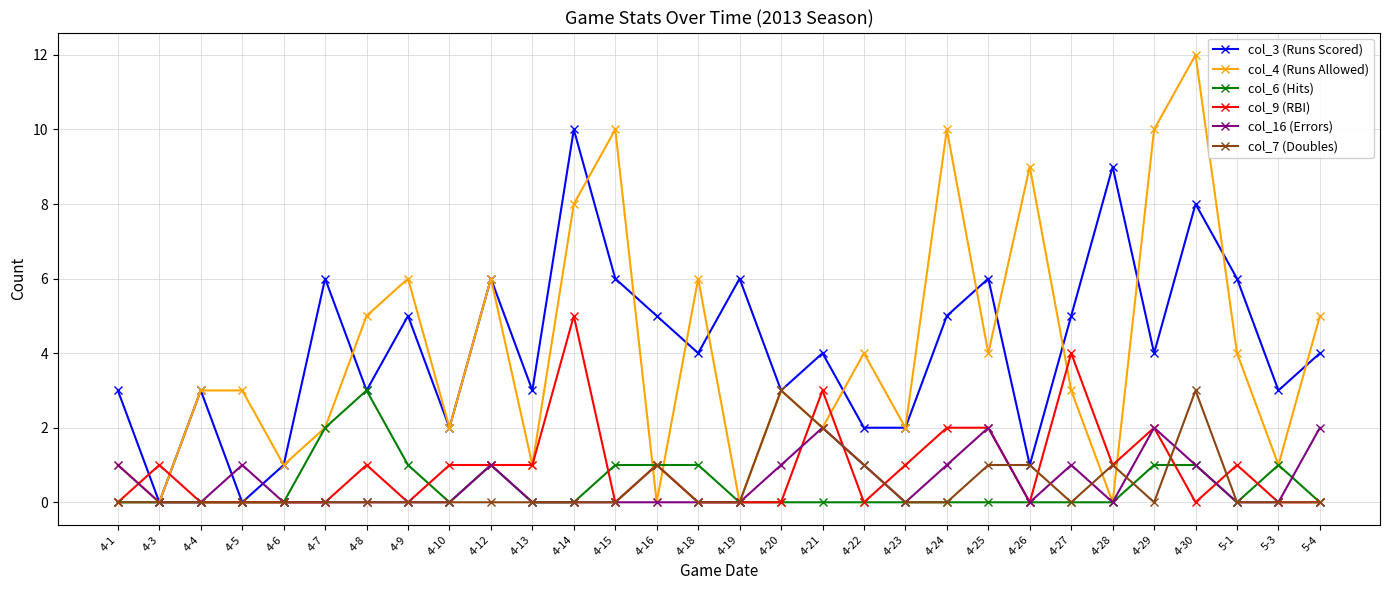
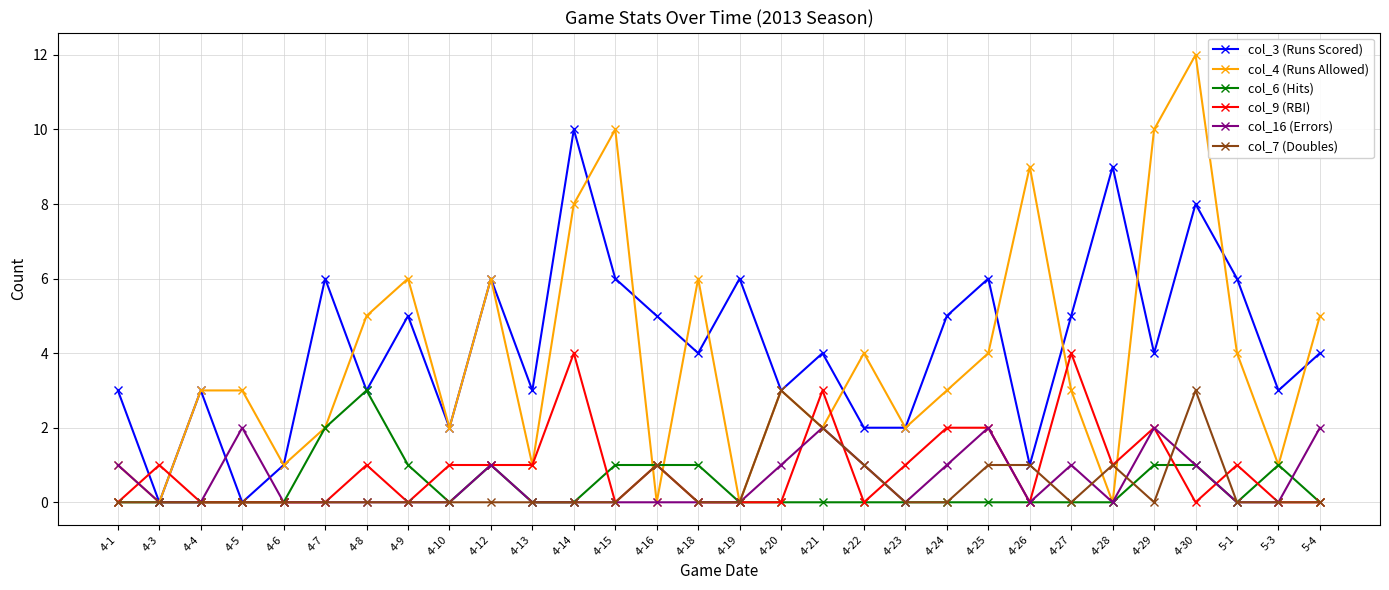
col_16 (Errors), 4-5: 1 -> 2
col_9 (RBI), 4-14: 5 -> 4
col_4 (Runs Allowed), 4-24: 10 -> 3
